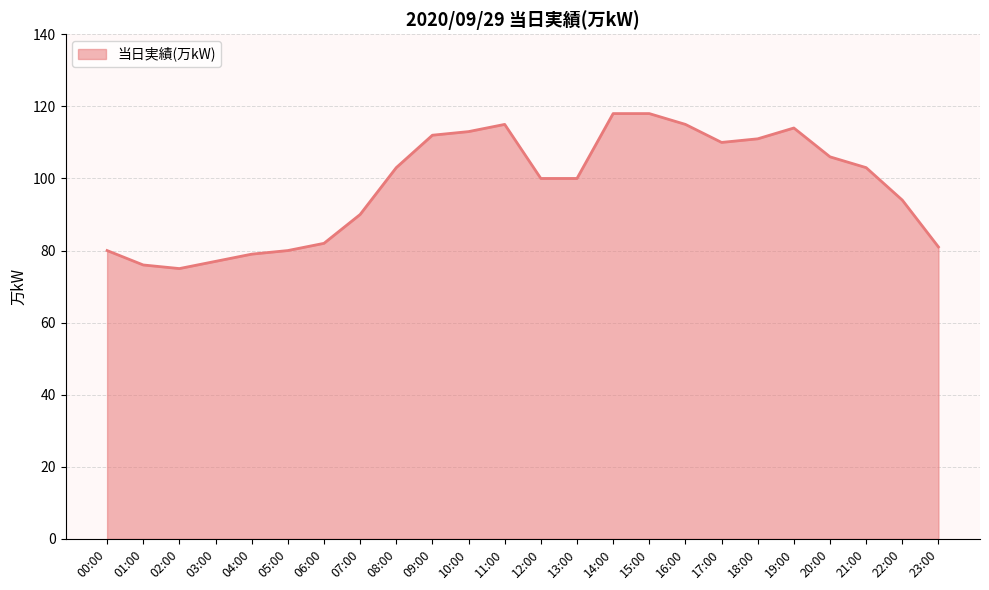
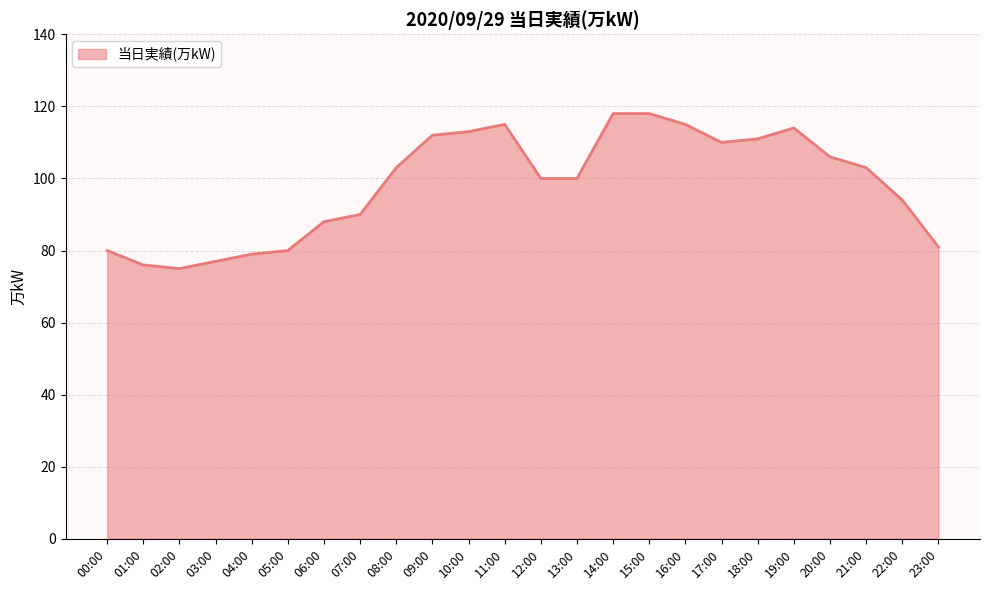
06:00: 82 -> 88
